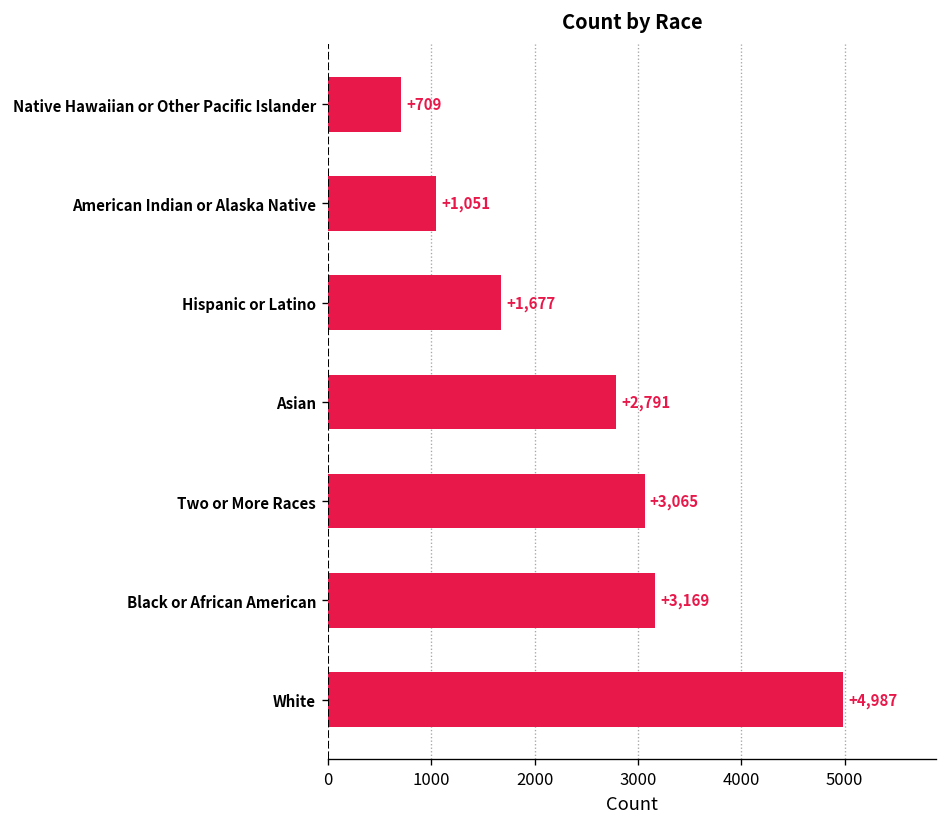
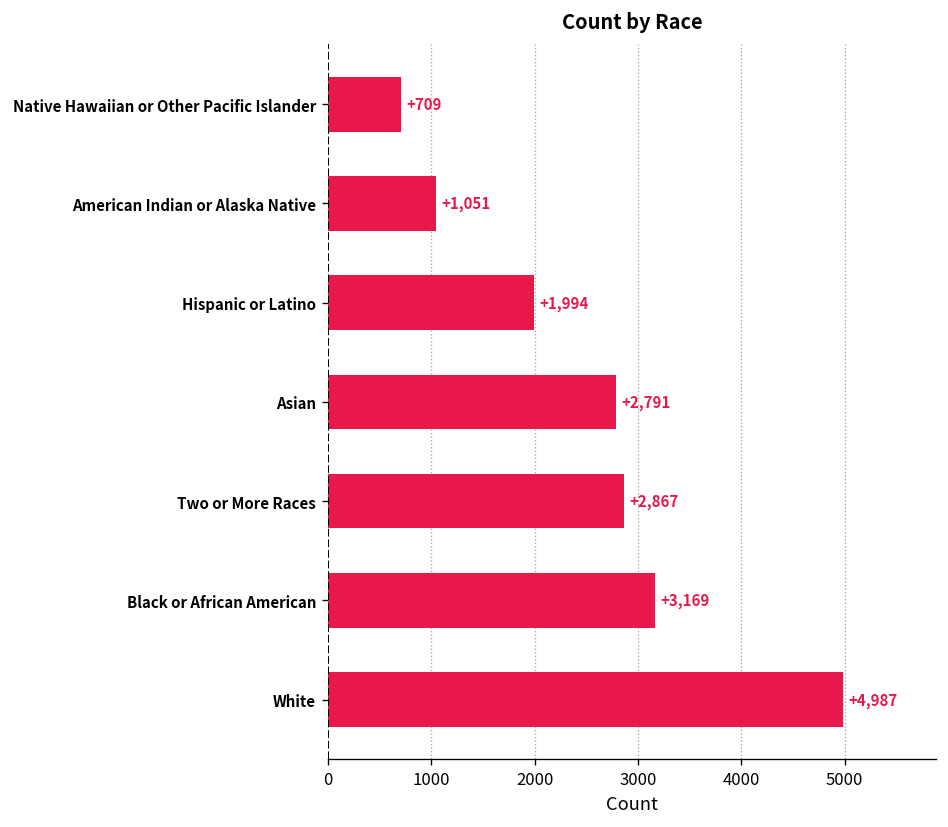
Hispanic or Latino: +1,677 -> +1,994
Two or More Races: +3,065 -> +2,867
